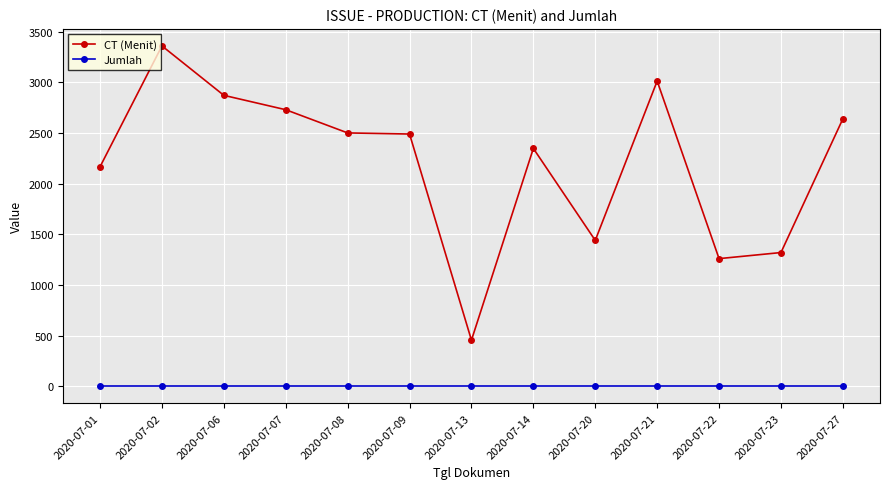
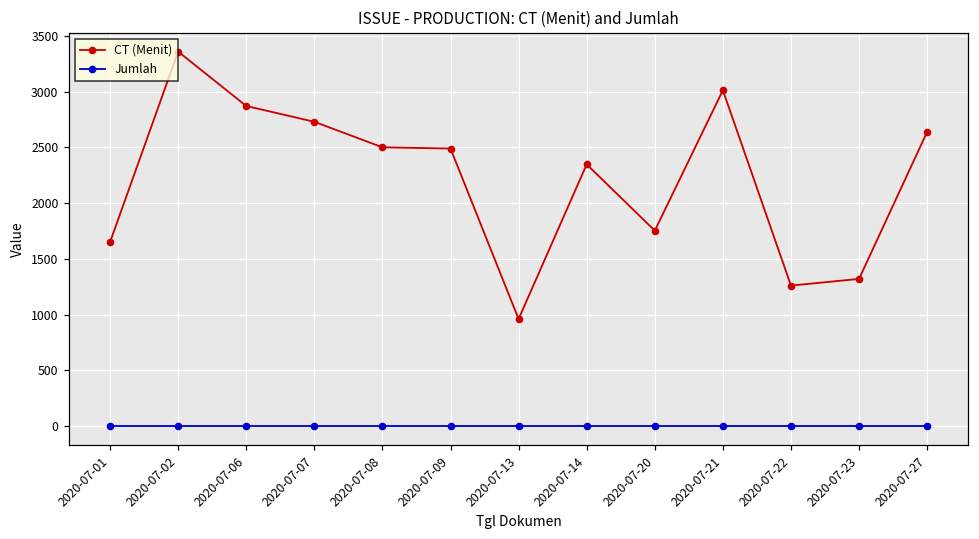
CT (Menit), 2020-07-01: 2170 -> 1650
CT (Menit), 2020-07-13: 460 -> 960
CT (Menit), 2020-07-20: 1440 -> 1750
